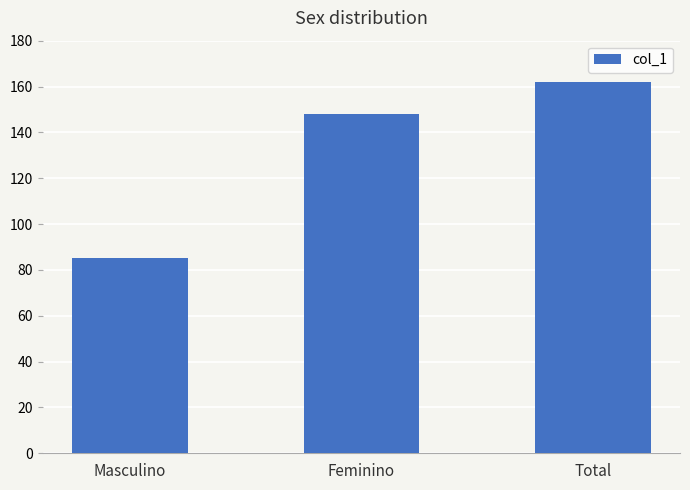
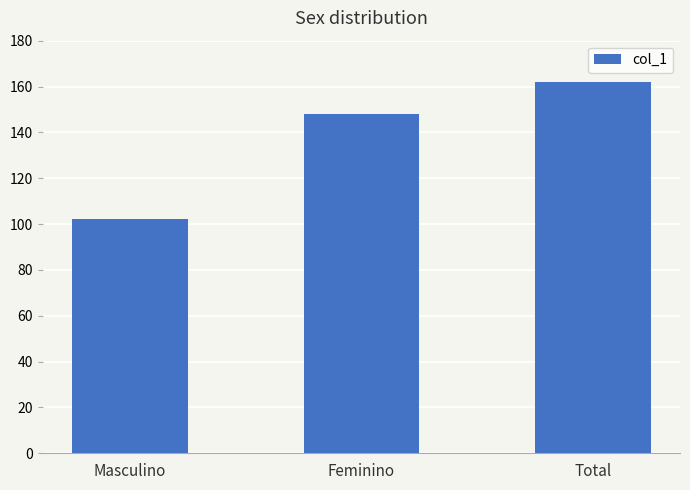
Masculino: 85 -> 102
